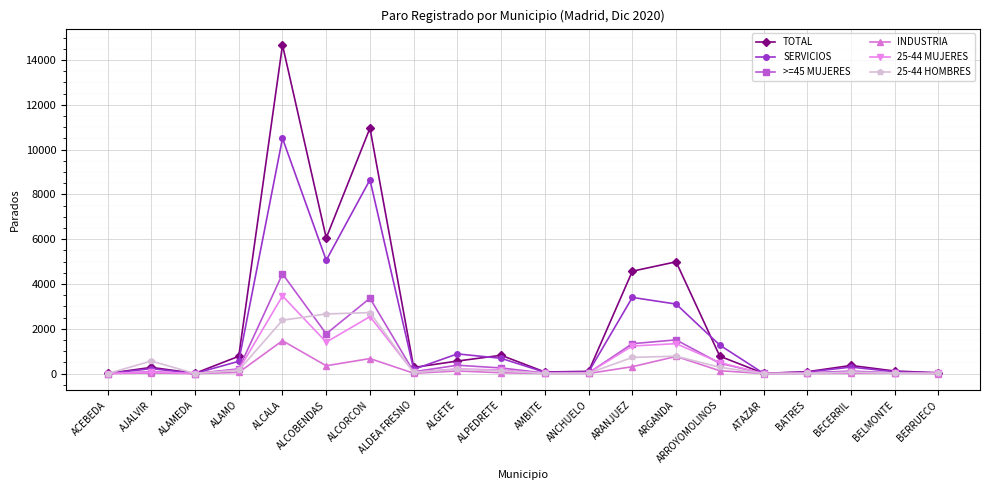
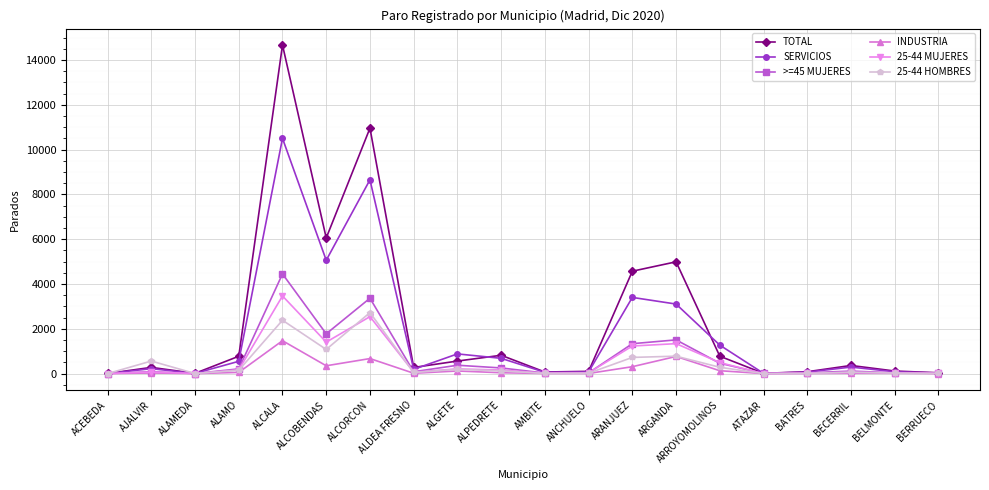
25-44 HOMBRES, ALCOBENDAS: 2700 -> 1100
